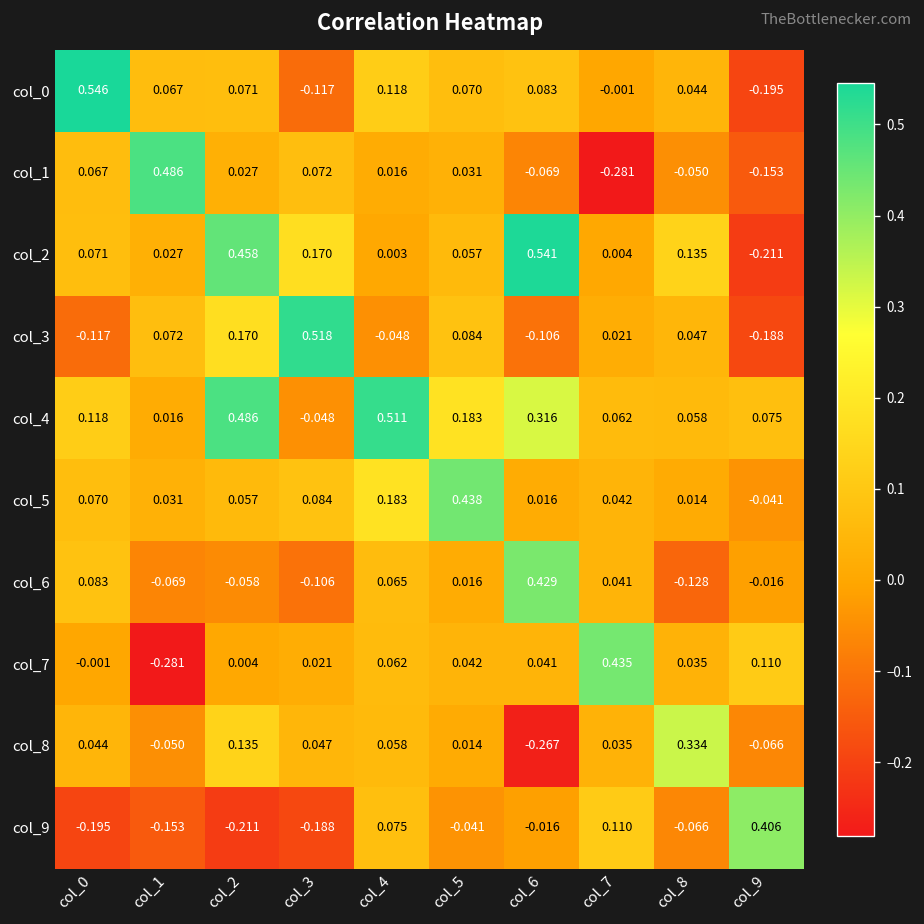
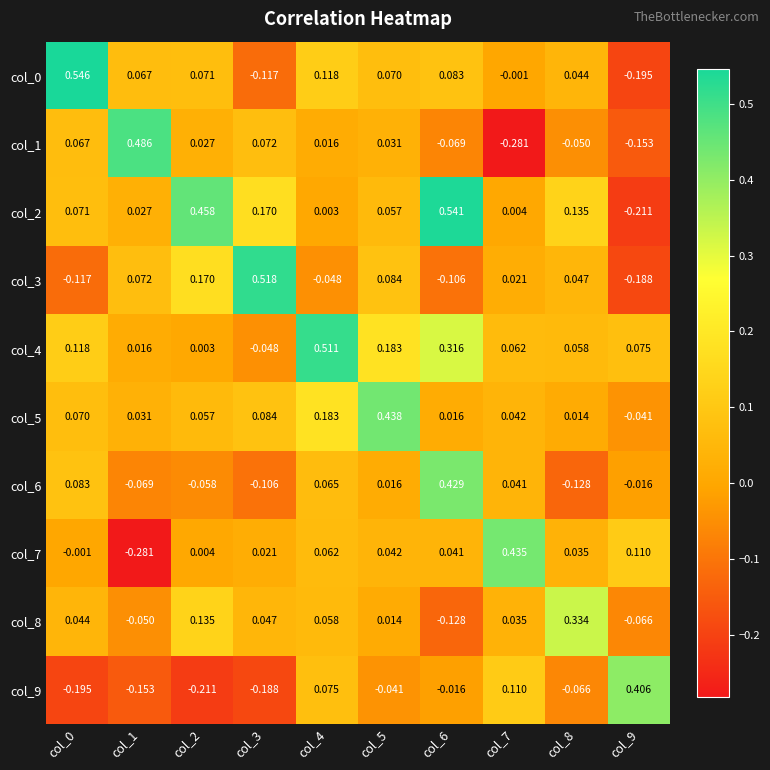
col_4, col_2: 0.486 -> 0.003
col_8, col_6: -0.267 -> -0.128
